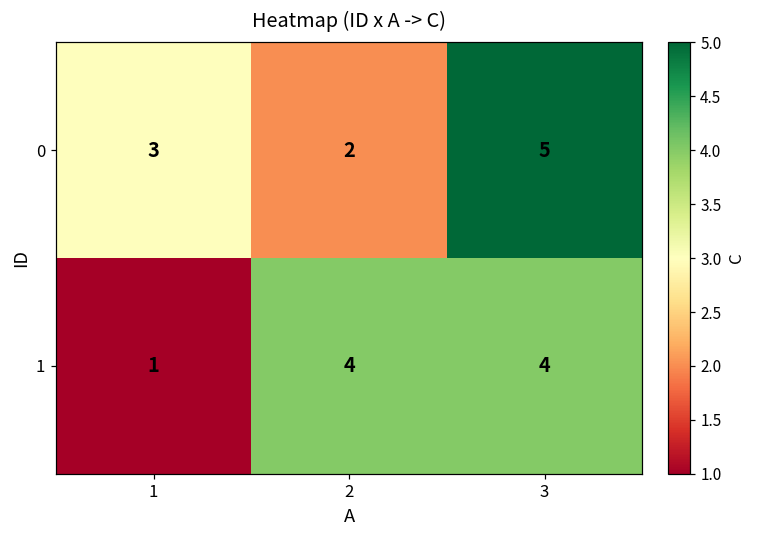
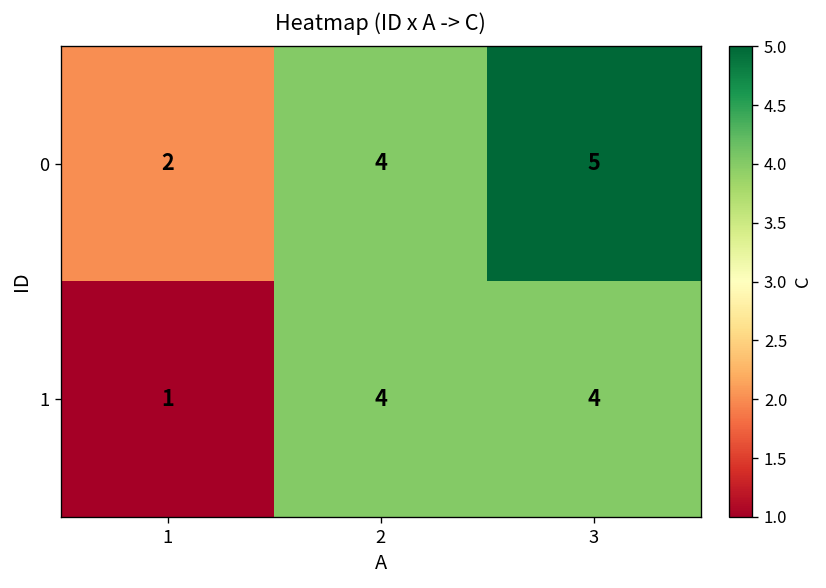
0, 1: 3 -> 2
0, 2: 2 -> 4
